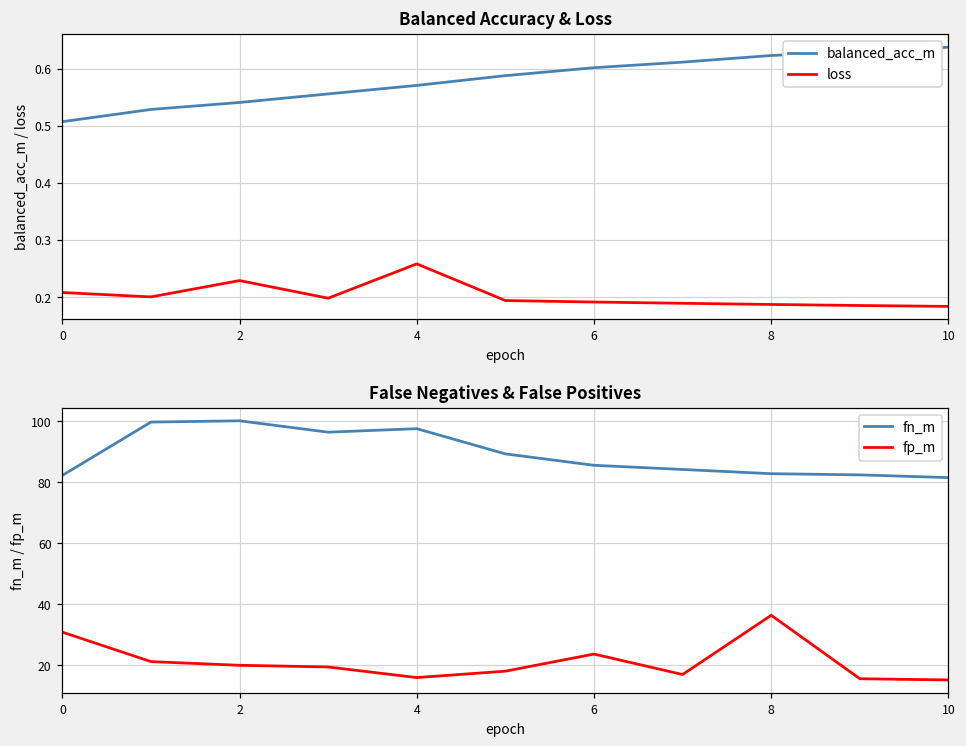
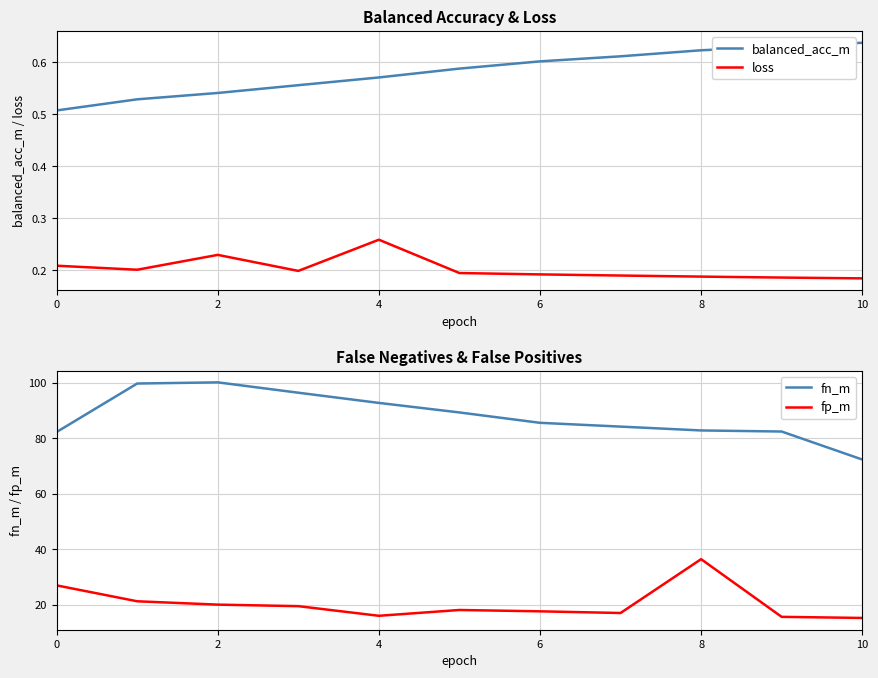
False Negatives & False Positives, fp_m, 0: 31 -> 27
False Negatives & False Positives, fn_m, 4: 98 -> 93
False Negatives & False Positives, fp_m, 6: 24 -> 18
False Negatives & False Positives, fn_m, 10: 82 -> 72
